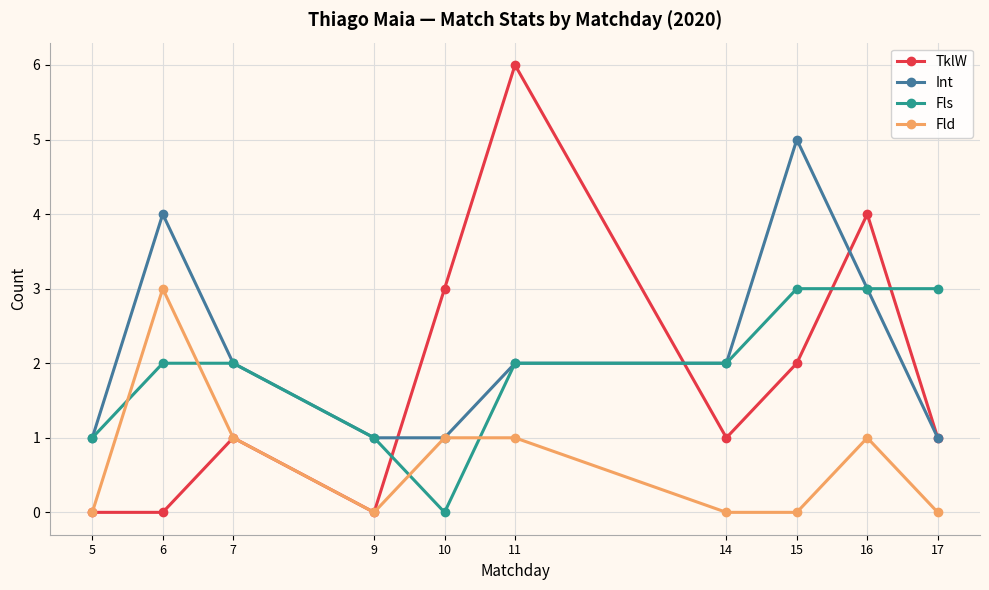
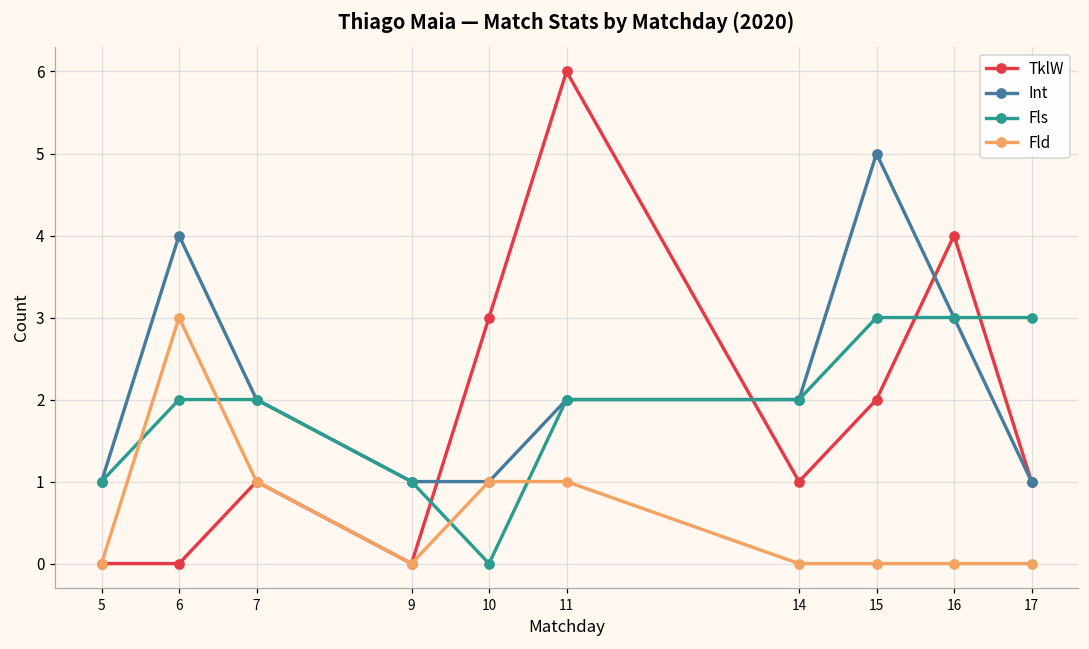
Fld, 16: 1 -> 0
